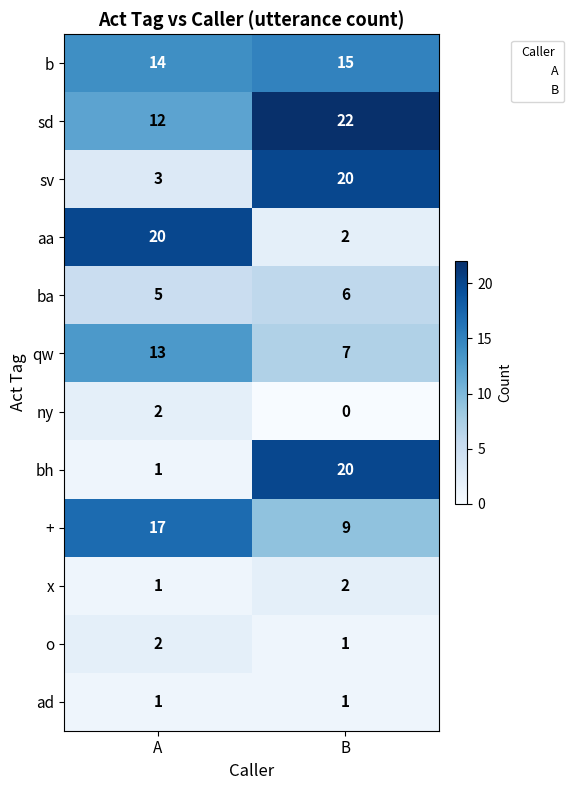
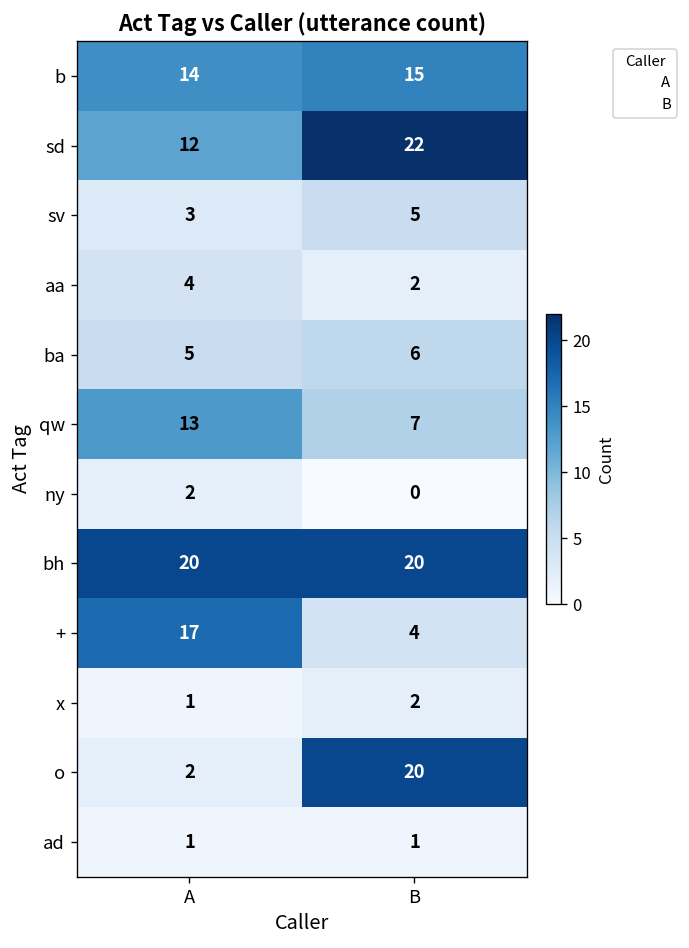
sv, B: 20 -> 5
aa, A: 20 -> 4
bh, A: 1 -> 20
+, B: 9 -> 4
o, B: 1 -> 20
